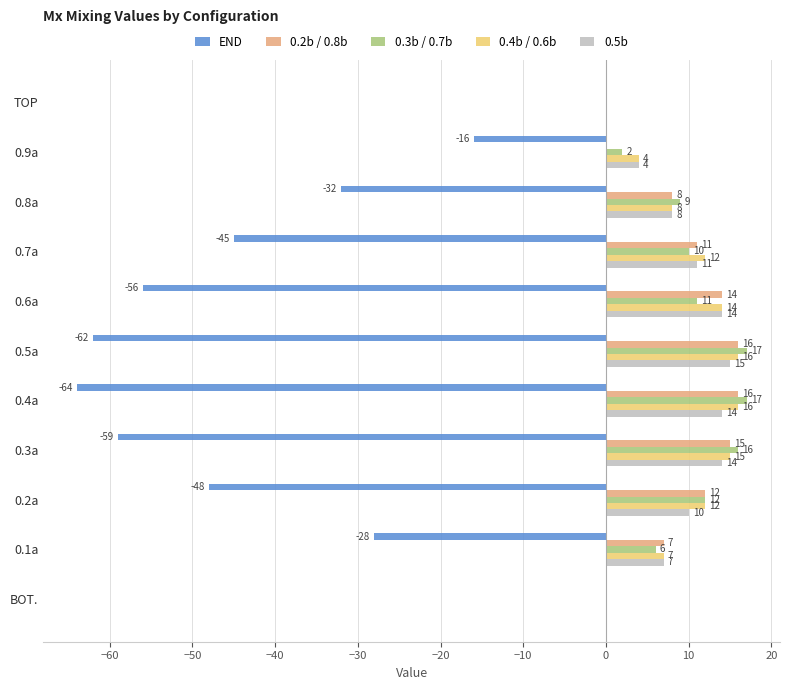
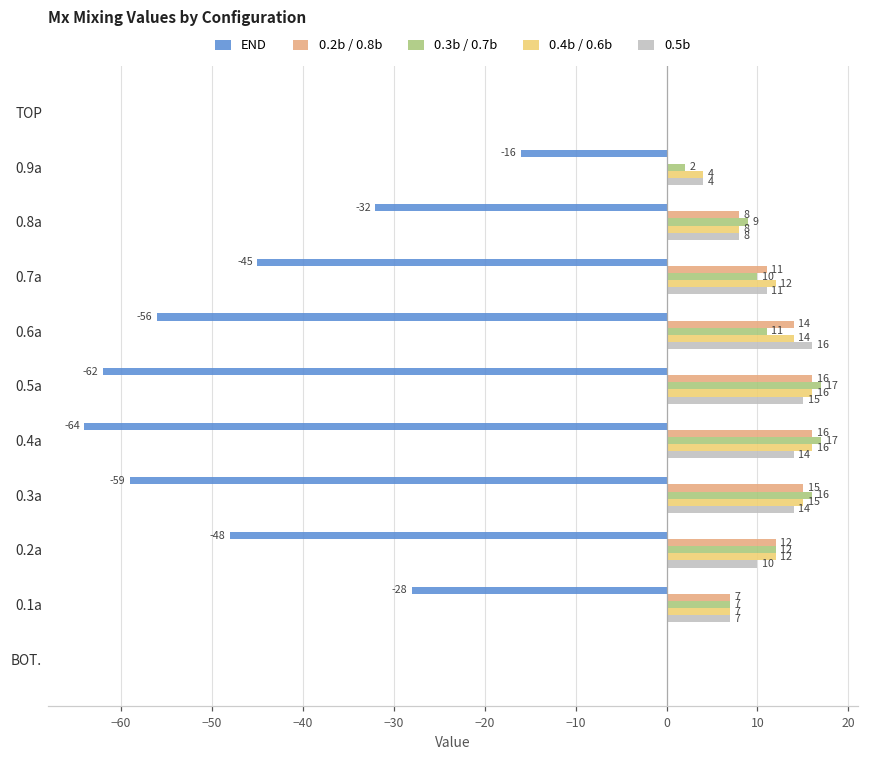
0.5b, 0.6a: 14 -> 16
0.3b / 0.7b, 0.1a: 6 -> 7
